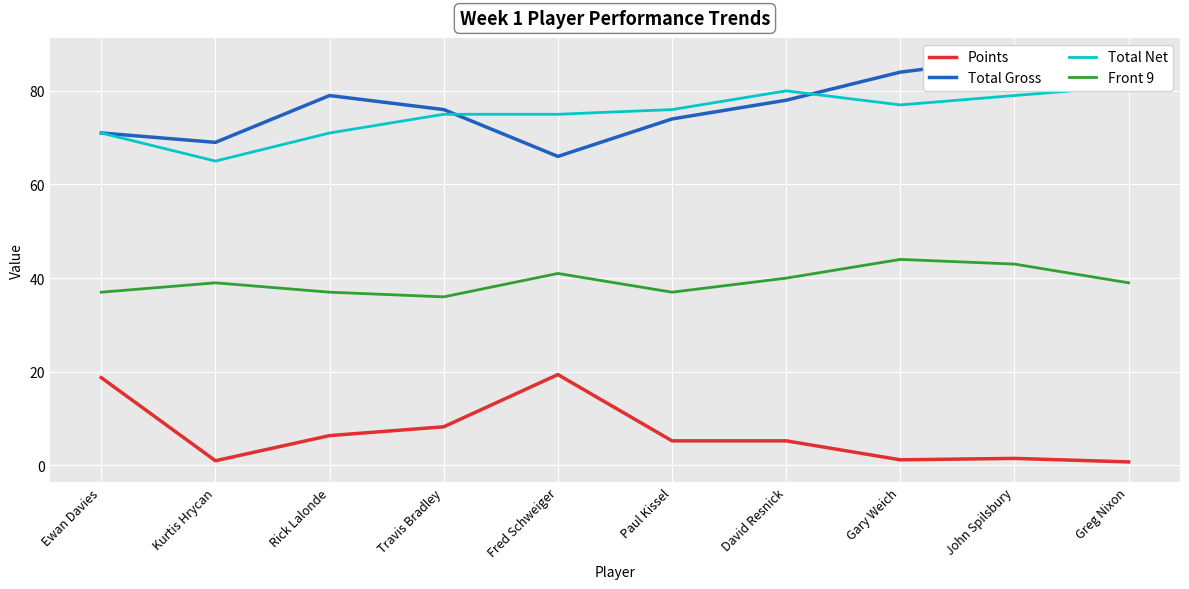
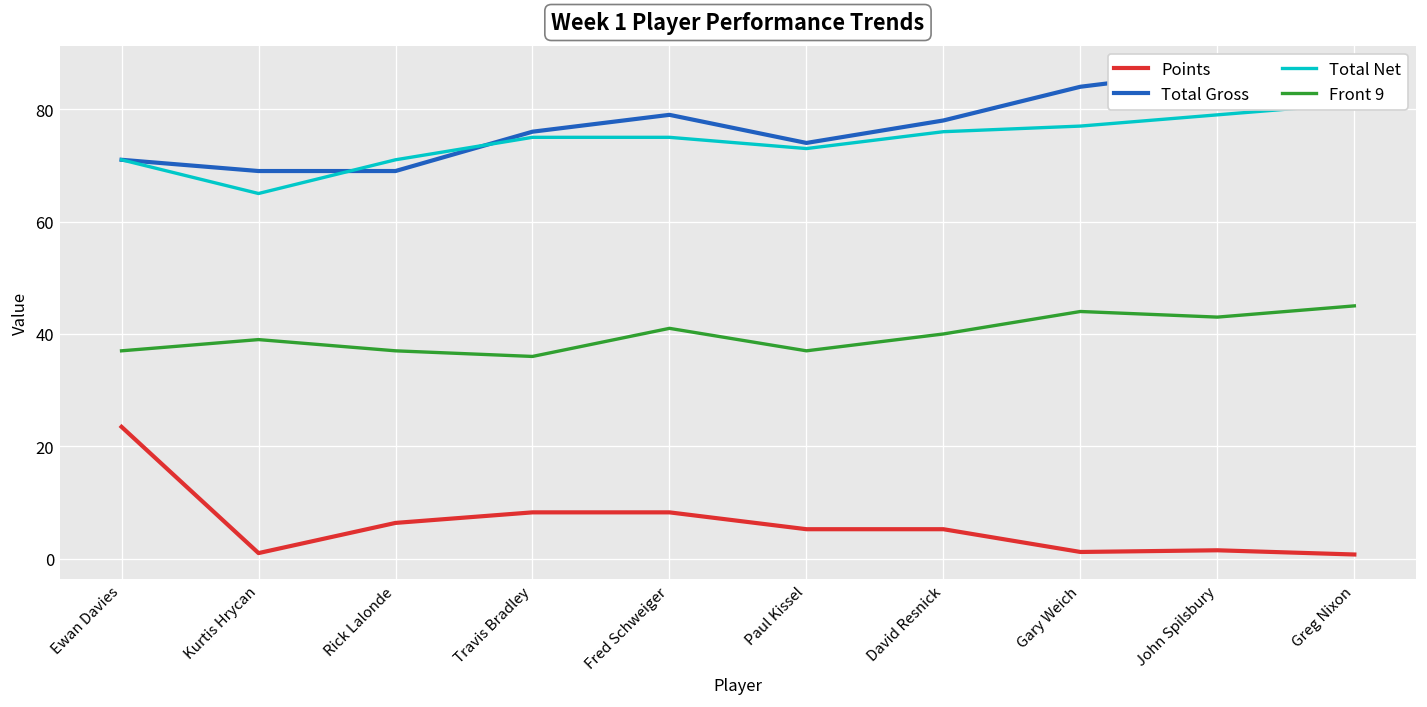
Points, Ewan Davies: 19 -> 23
Total Gross, Rick Lalonde: 79 -> 69
Points, Fred Schweiger: 19 -> 8
Total Gross, Fred Schweiger: 66 -> 79
Total Net, Paul Kissel: 76 -> 73
Total Net, David Resnick: 80 -> 76
Front 9, Greg Nixon: 39 -> 45
